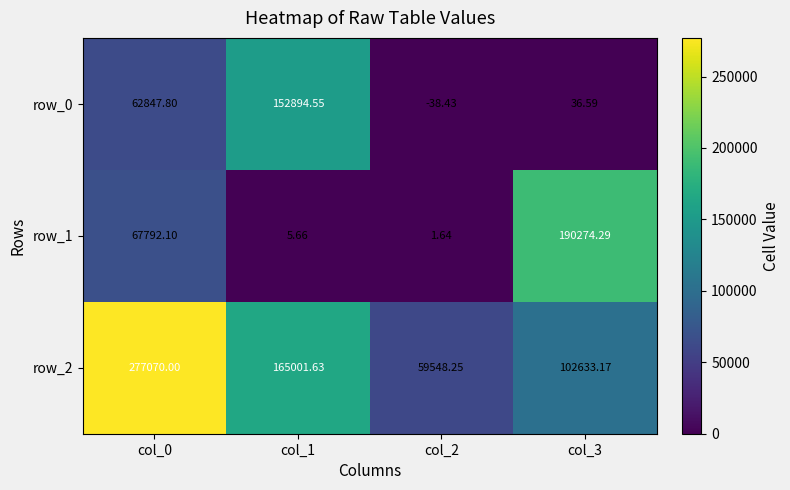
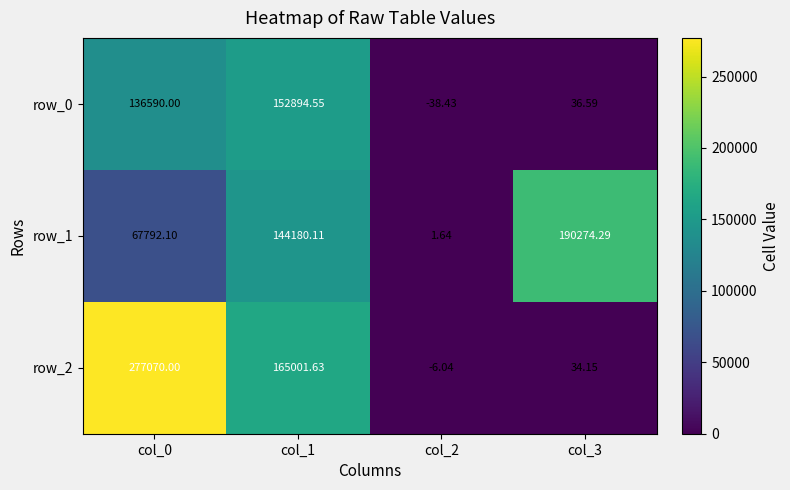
row_0, col_0: 62847.80 -> 136590.00
row_1, col_1: 5.66 -> 144180.11
row_2, col_2: 59548.25 -> -6.04
row_2, col_3: 102633.17 -> 34.15
